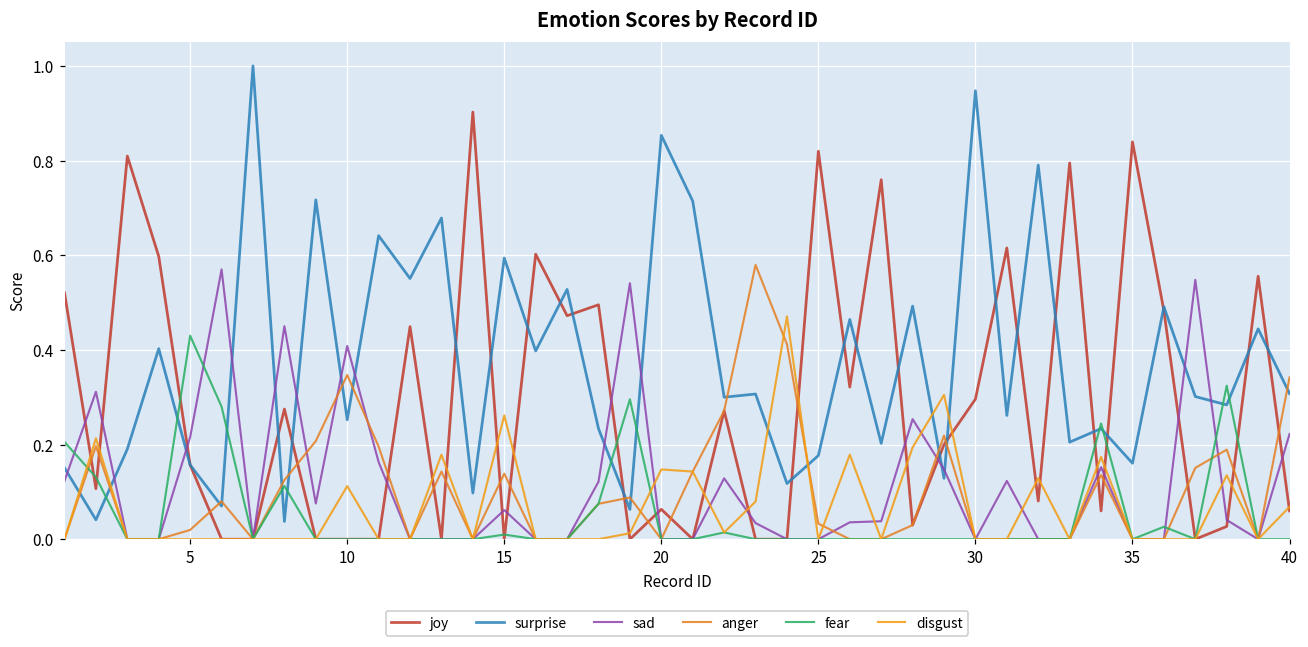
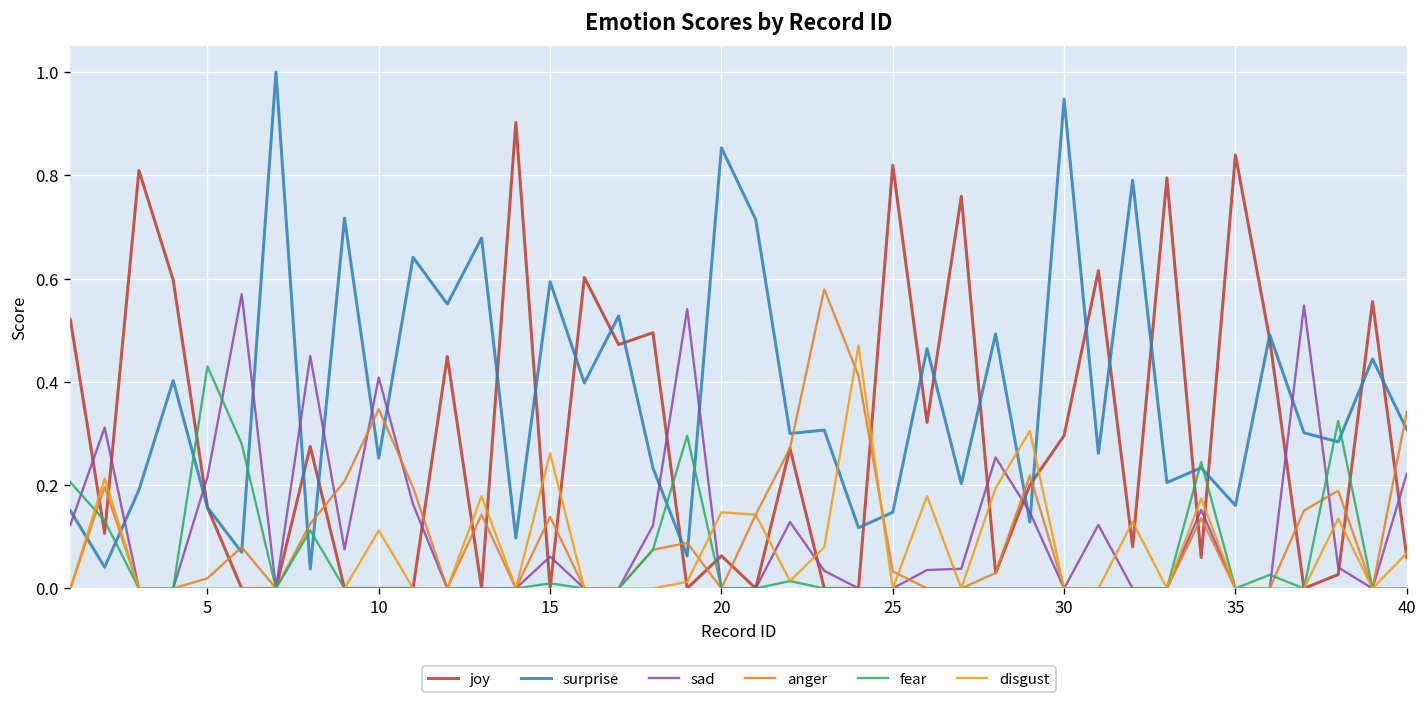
surprise, 25: 0.18 -> 0.15
